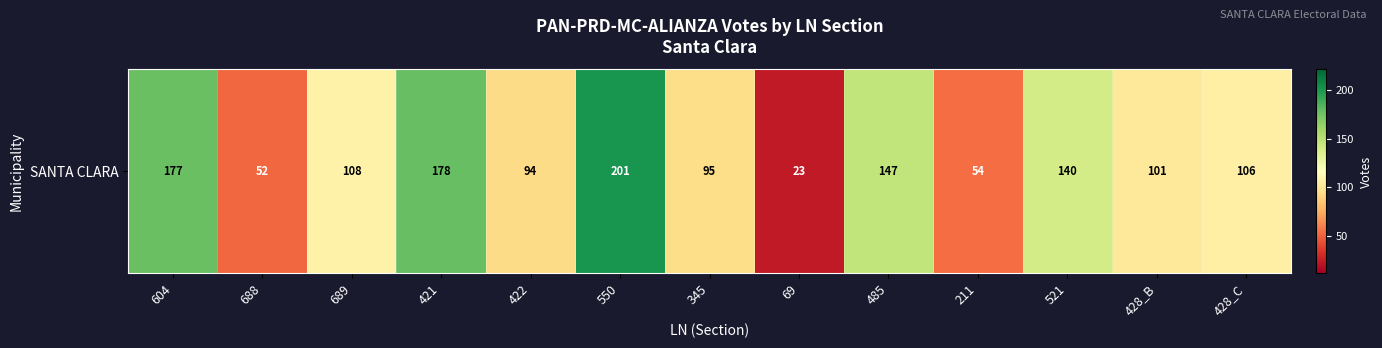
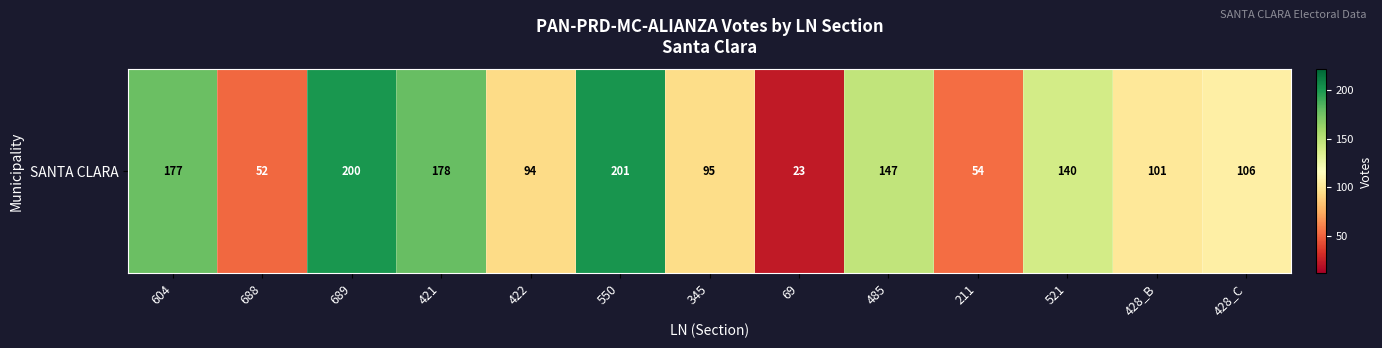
SANTA CLARA, 689: 108 -> 200
